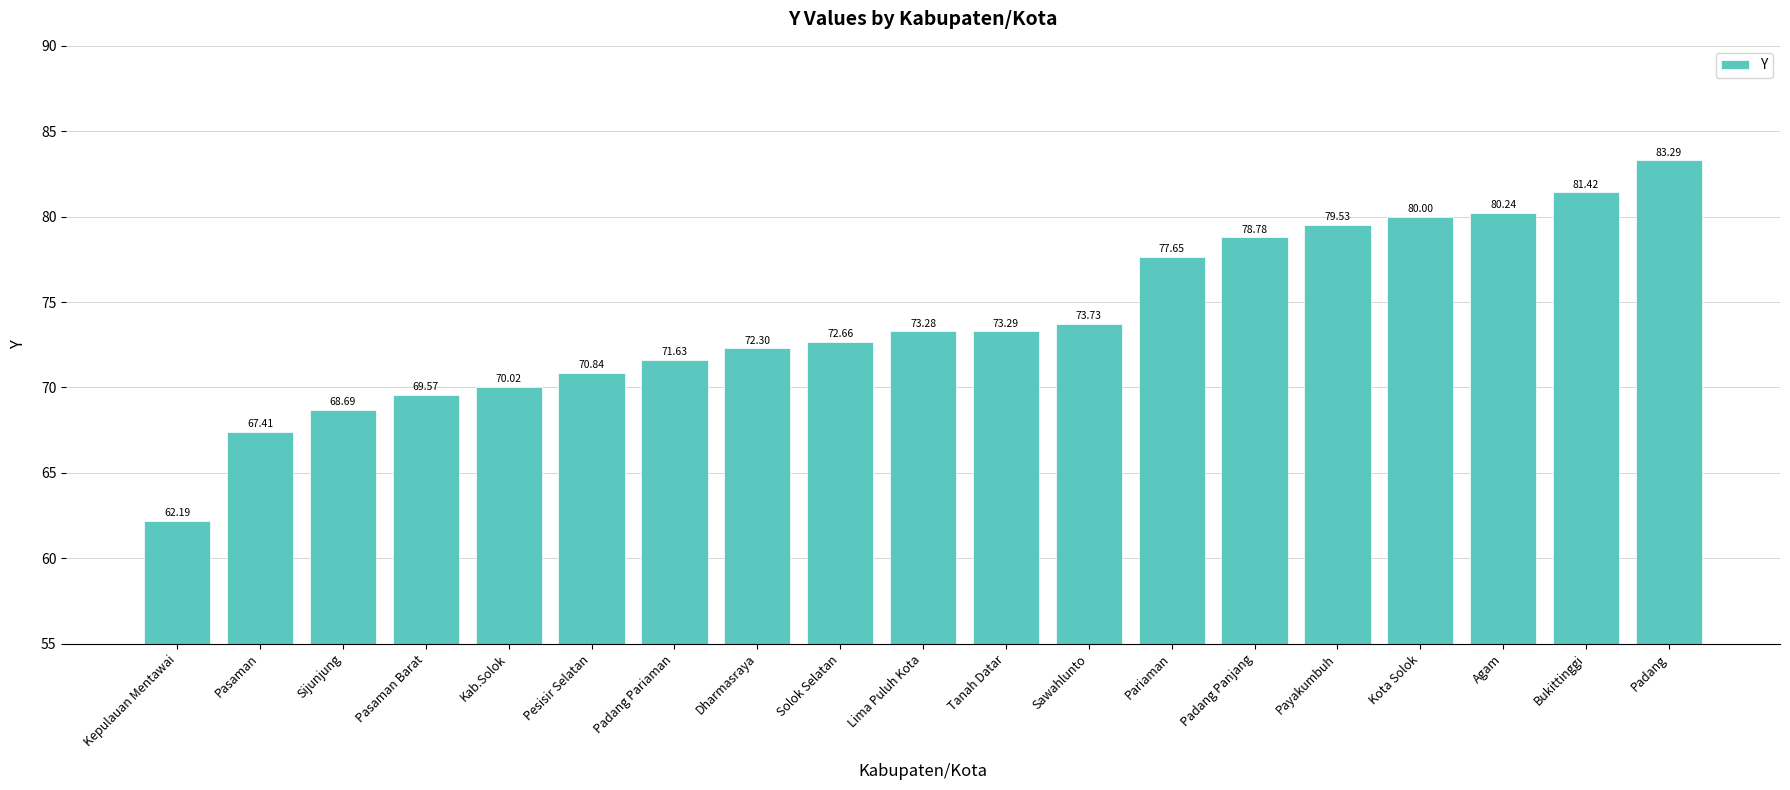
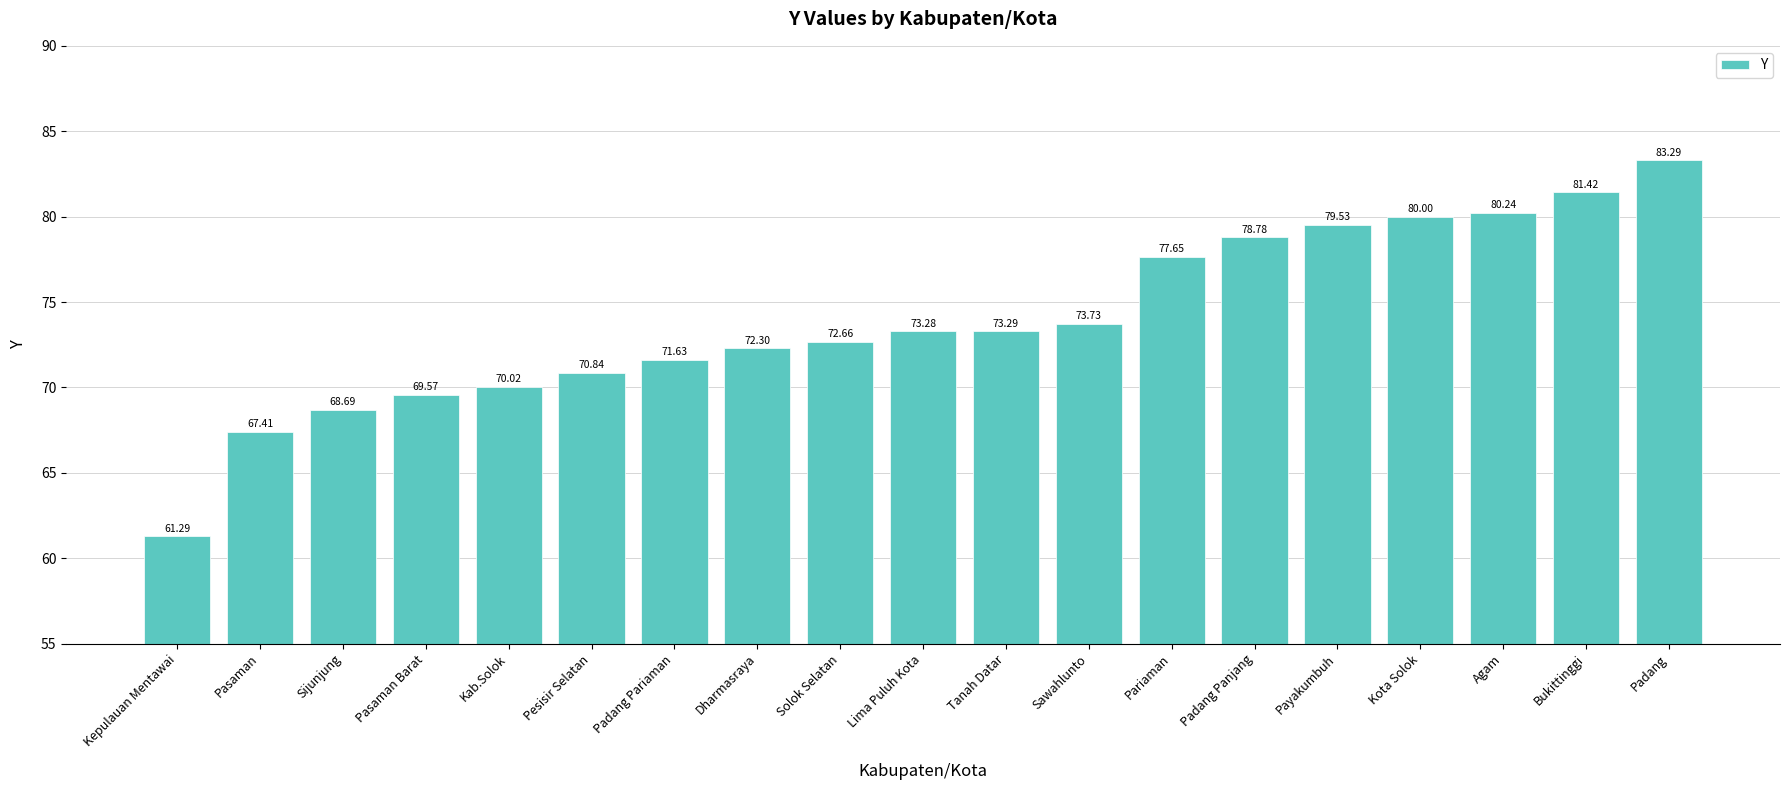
Kepulauan Mentawai: 62.19 -> 61.29
